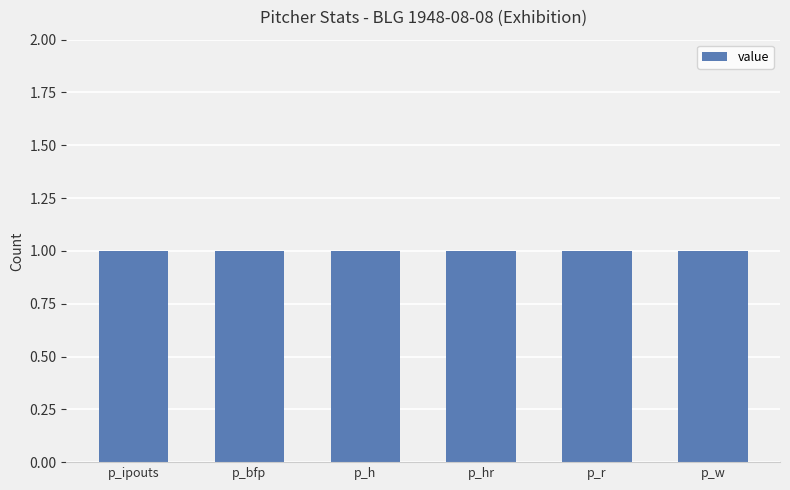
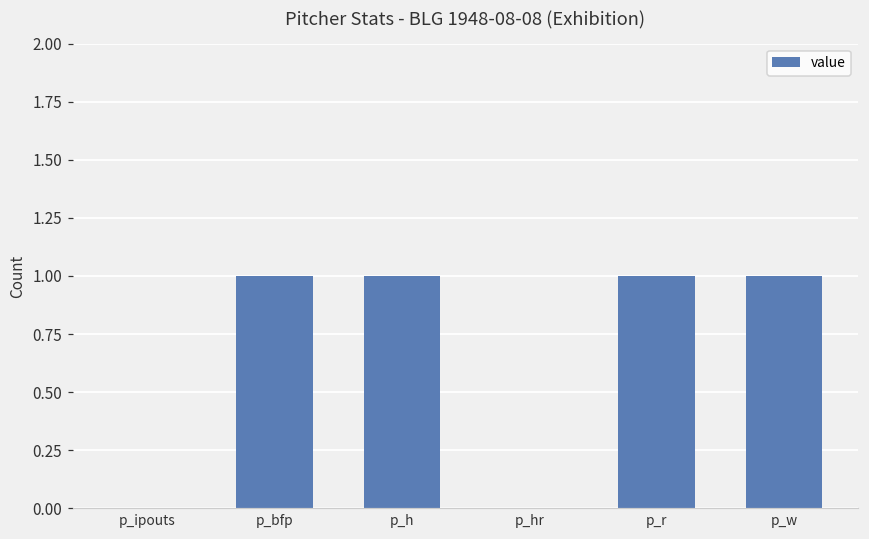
p_ipouts: 1 -> 0
p_hr: 1 -> 0
